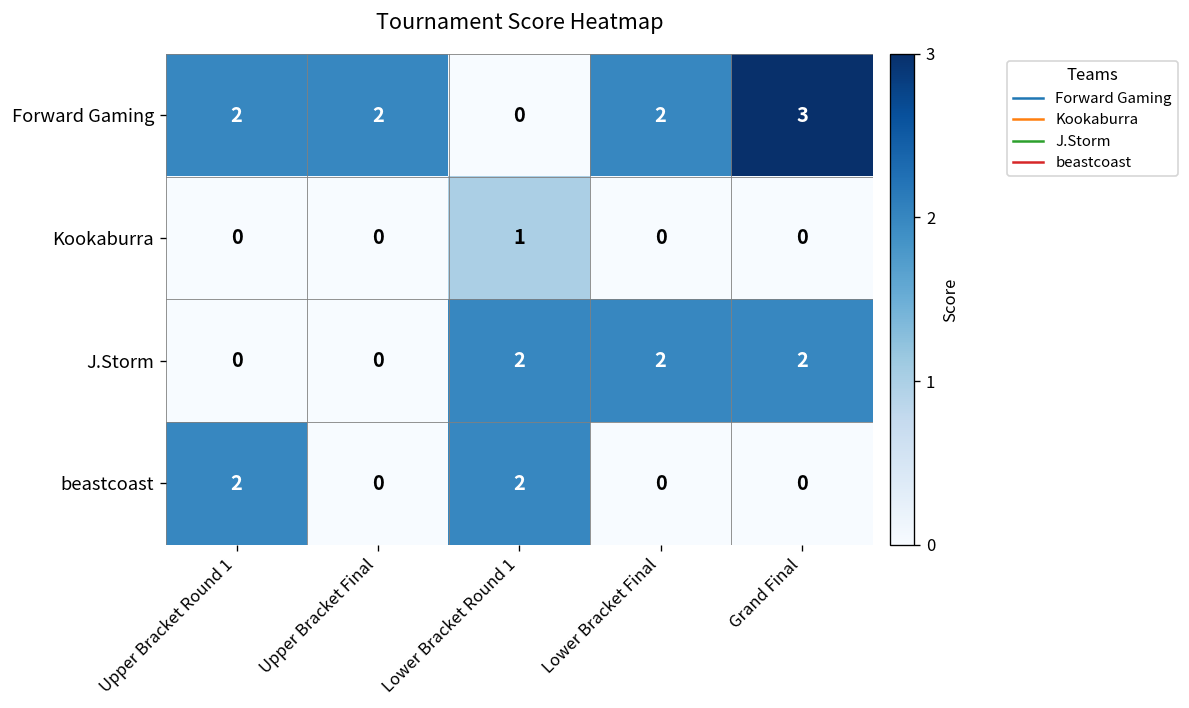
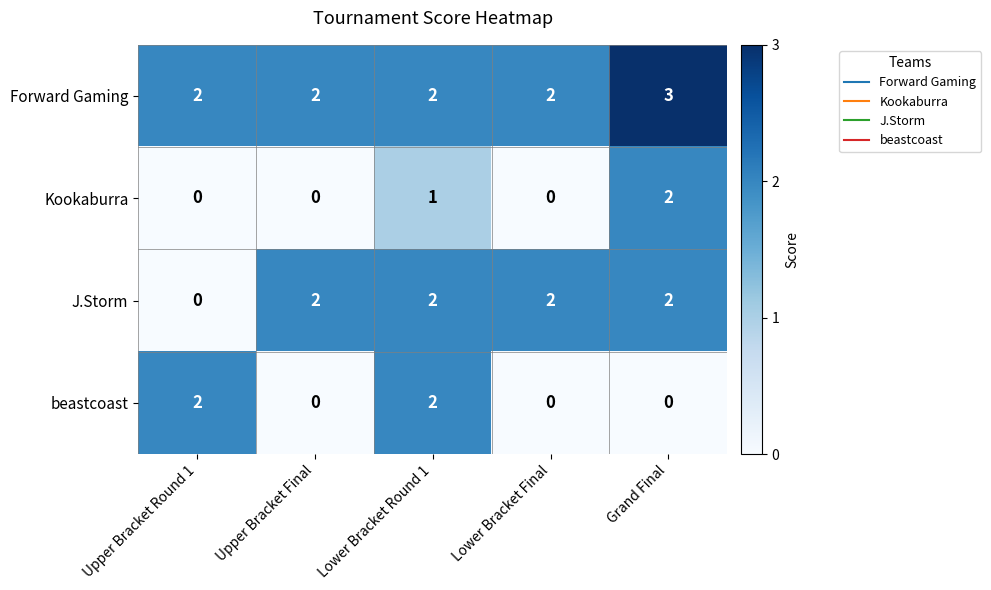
Forward Gaming, Lower Bracket Round 1: 0 -> 2
Kookaburra, Grand Final: 0 -> 2
J.Storm, Upper Bracket Final: 0 -> 2
